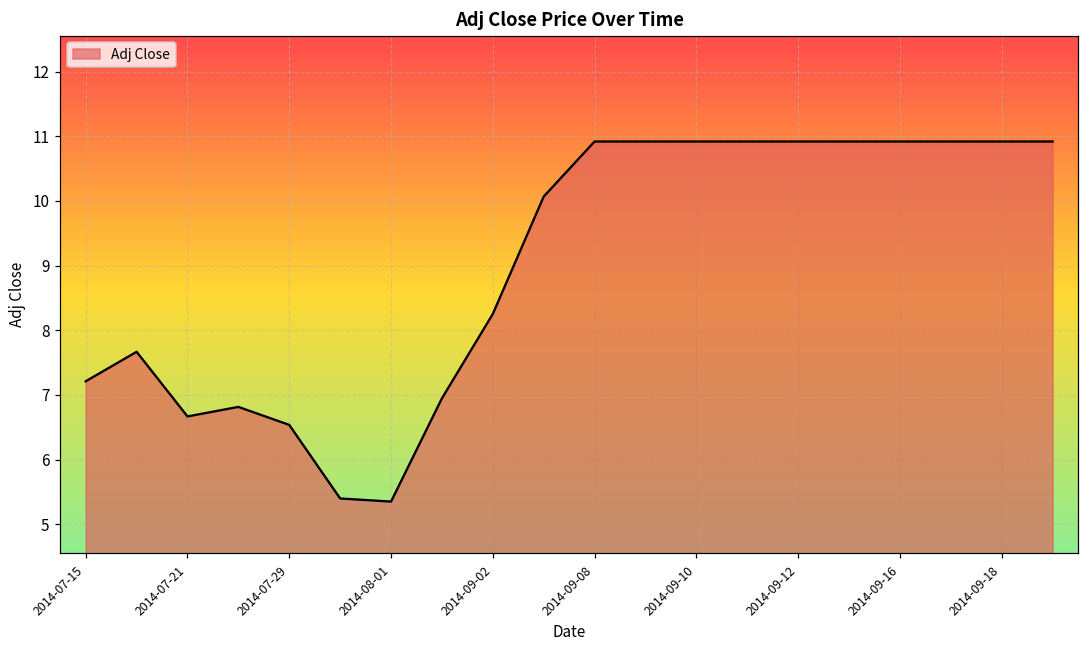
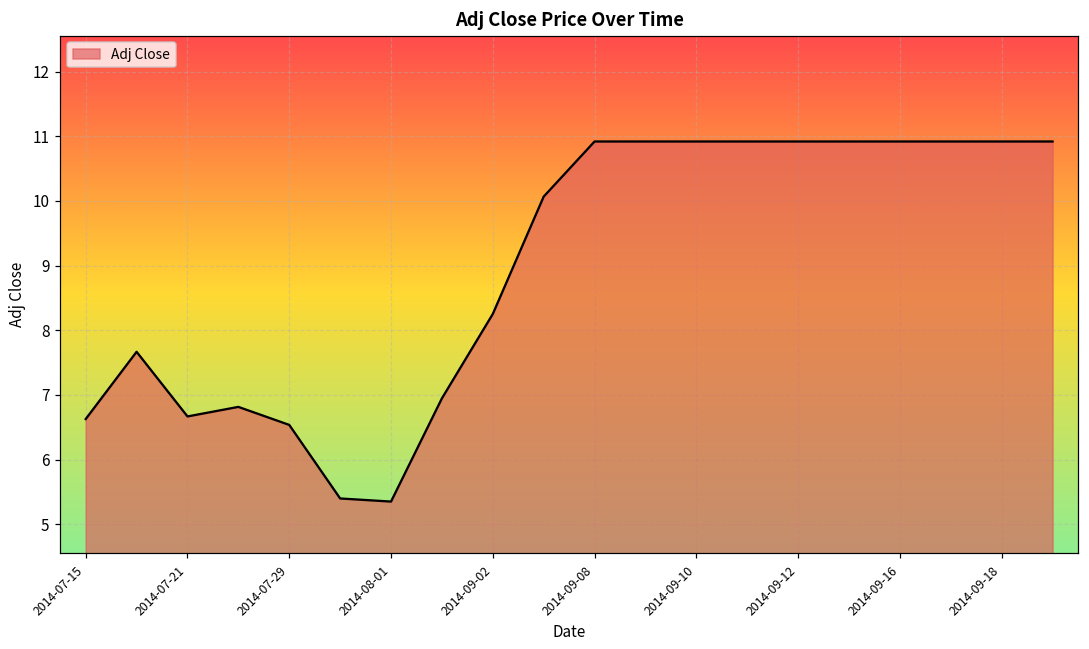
2014-07-15: 7.2 -> 6.6
